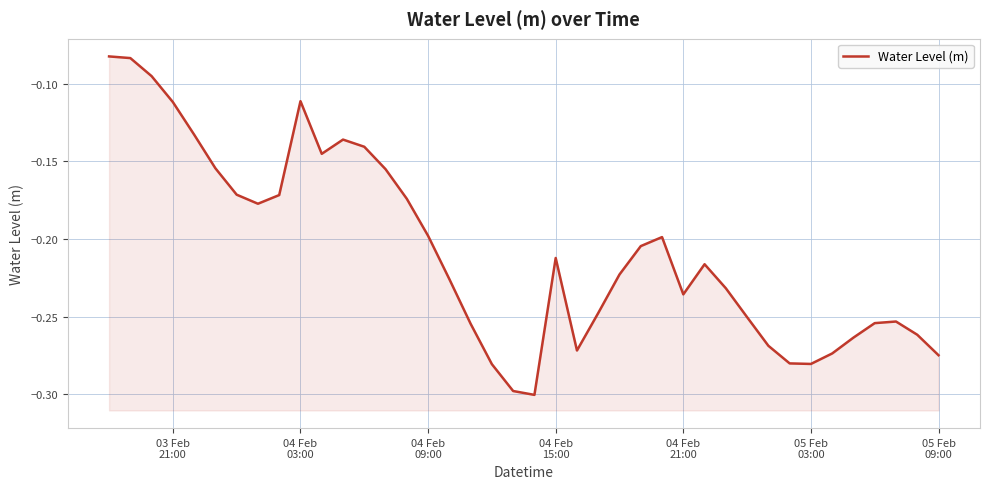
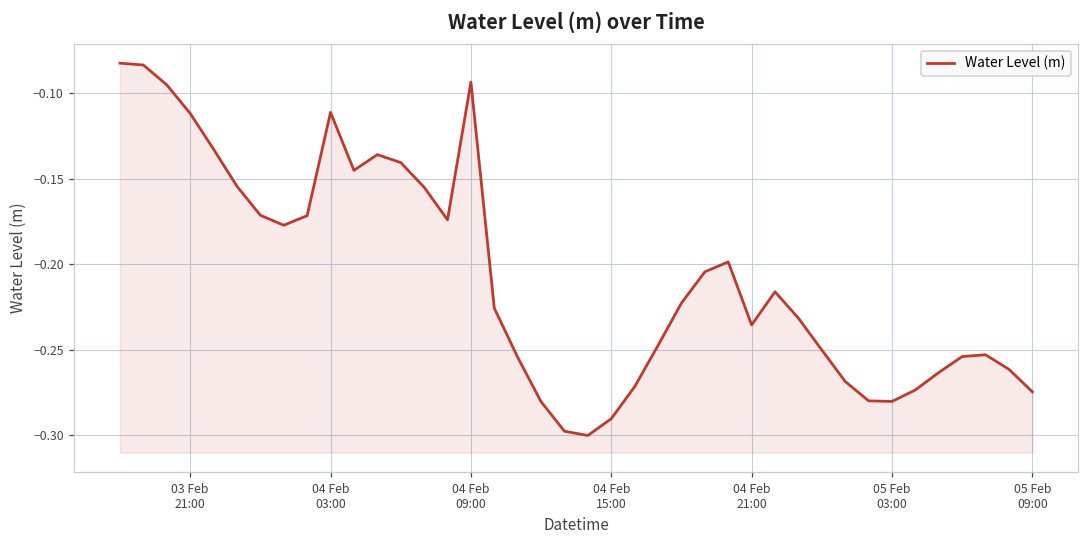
04 Feb 09:00: -0.198 -> -0.093
04 Feb 15:00: -0.212 -> -0.290
